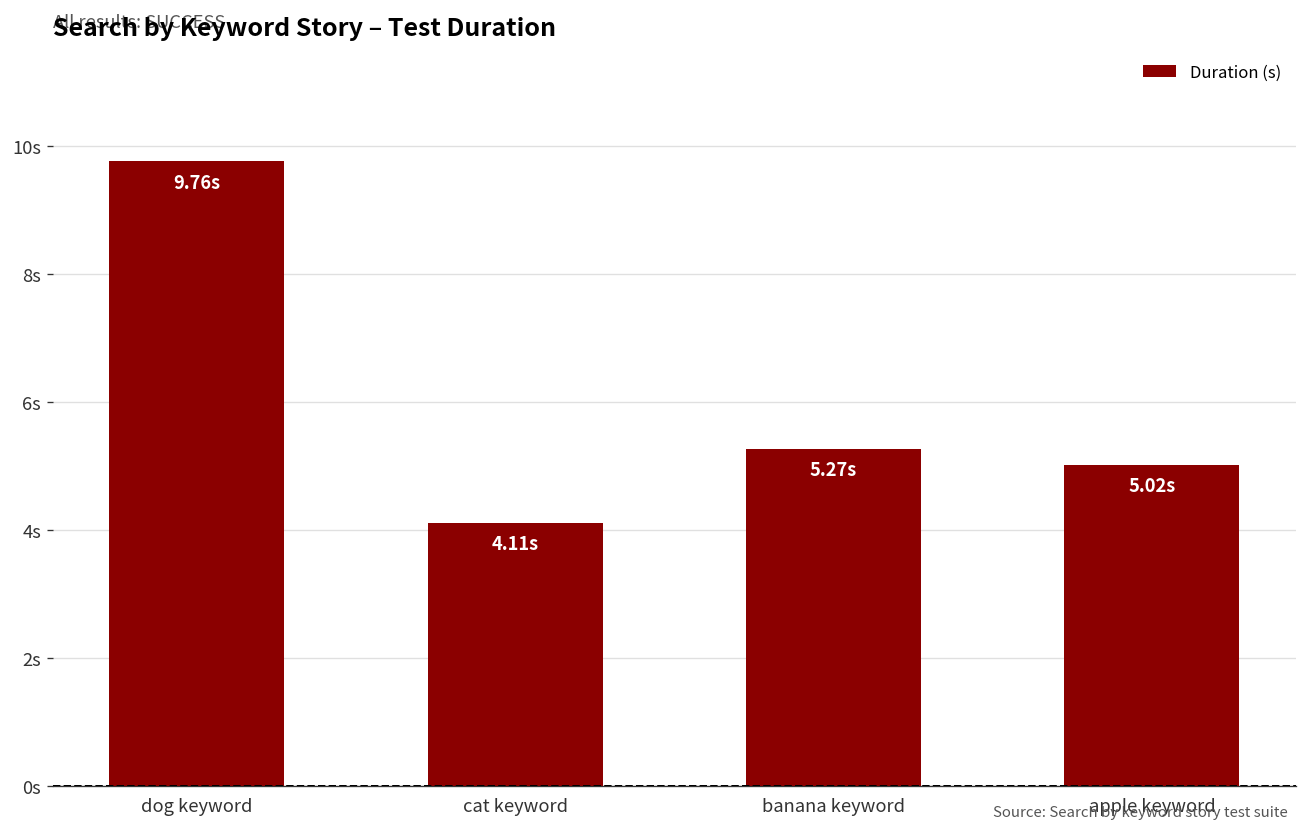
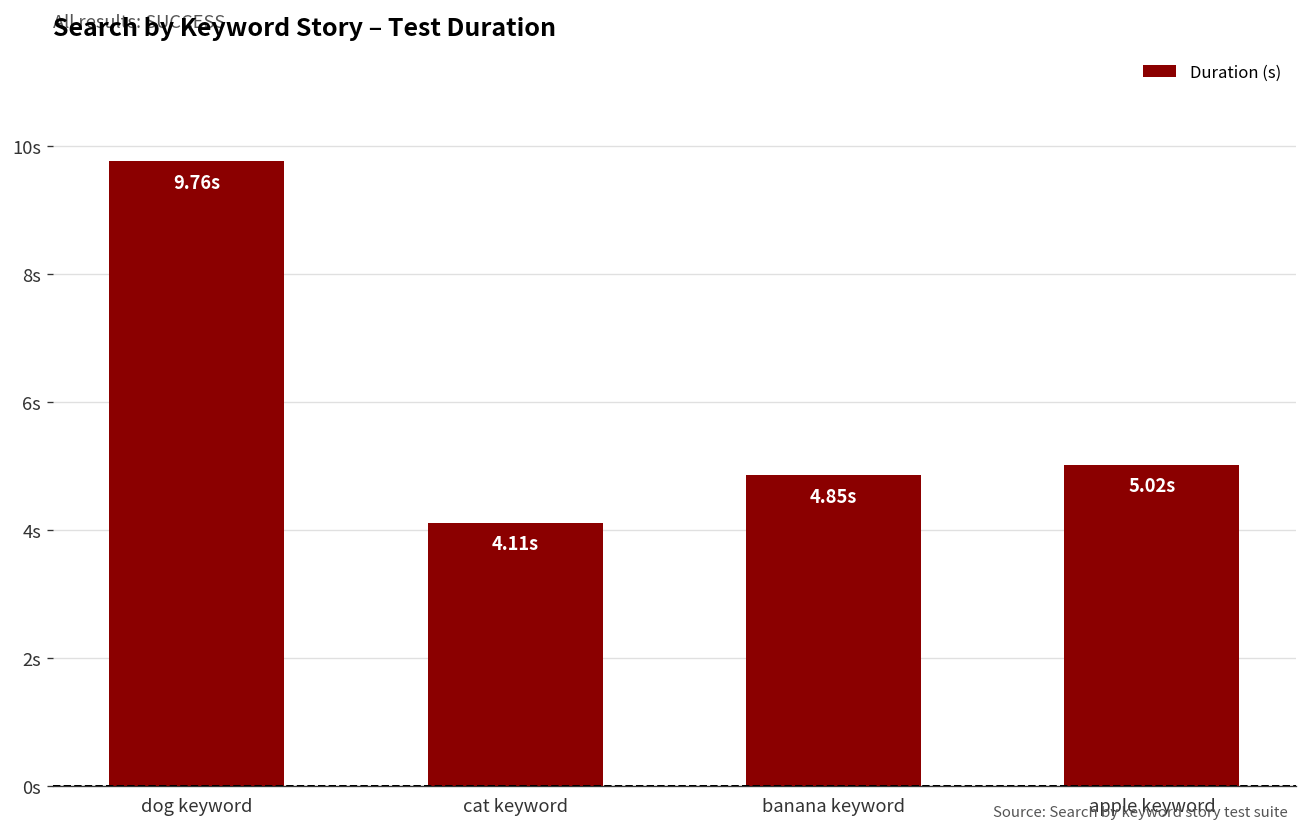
banana keyword: 5.27s -> 4.85s
